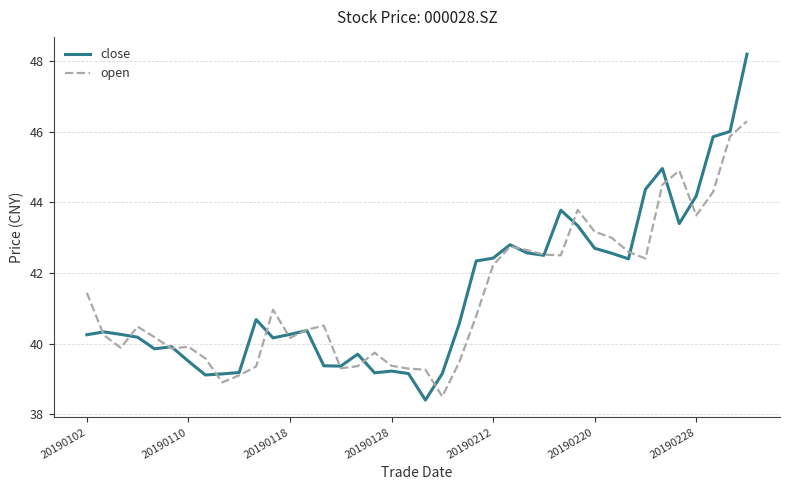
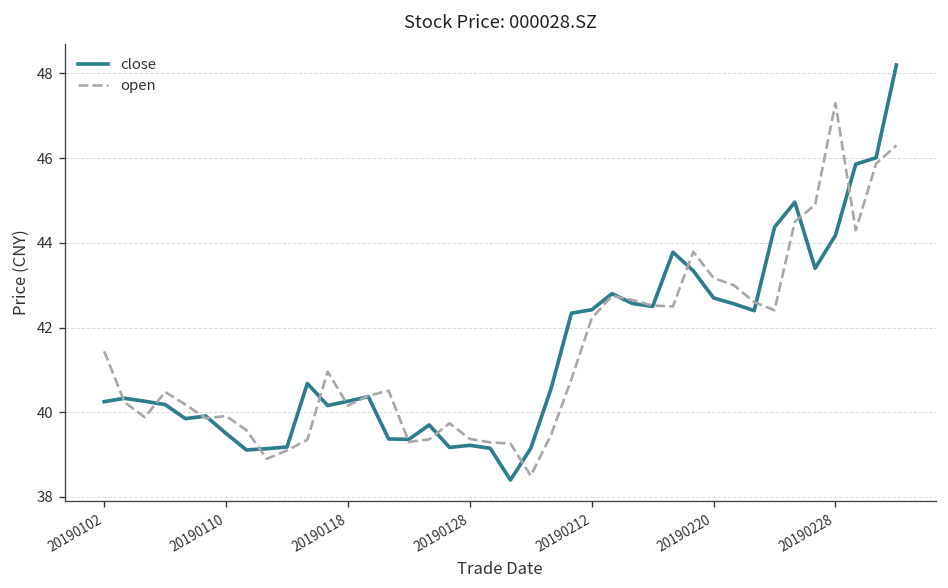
open, 20190228: 43.6 -> 47.3
